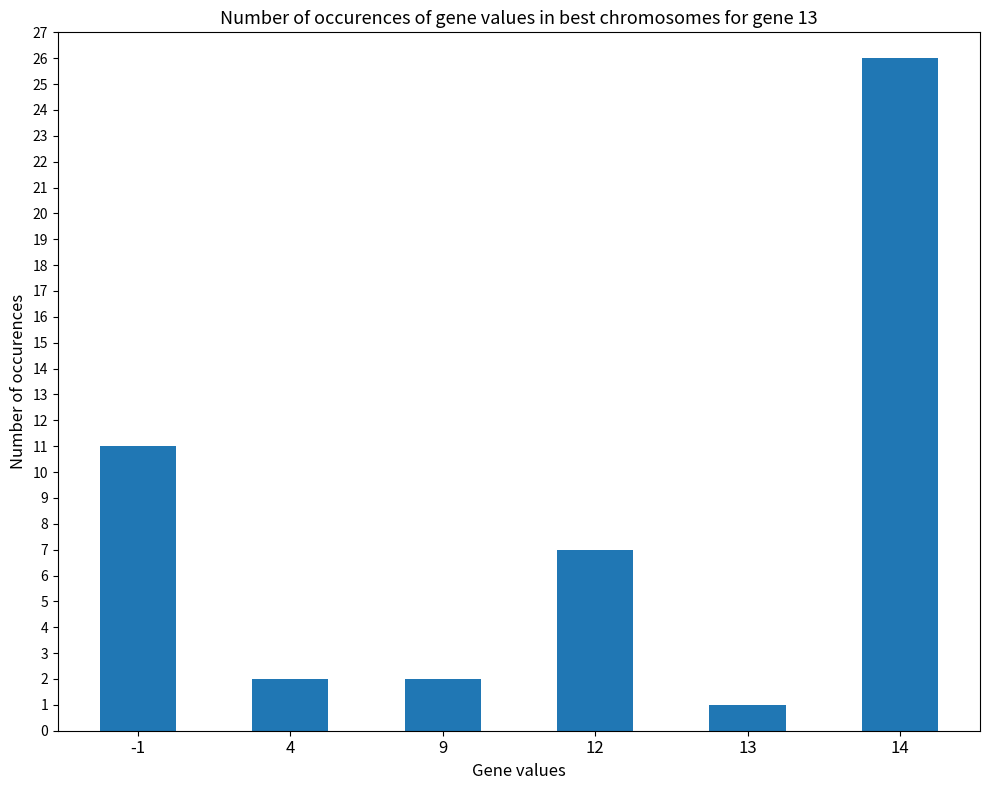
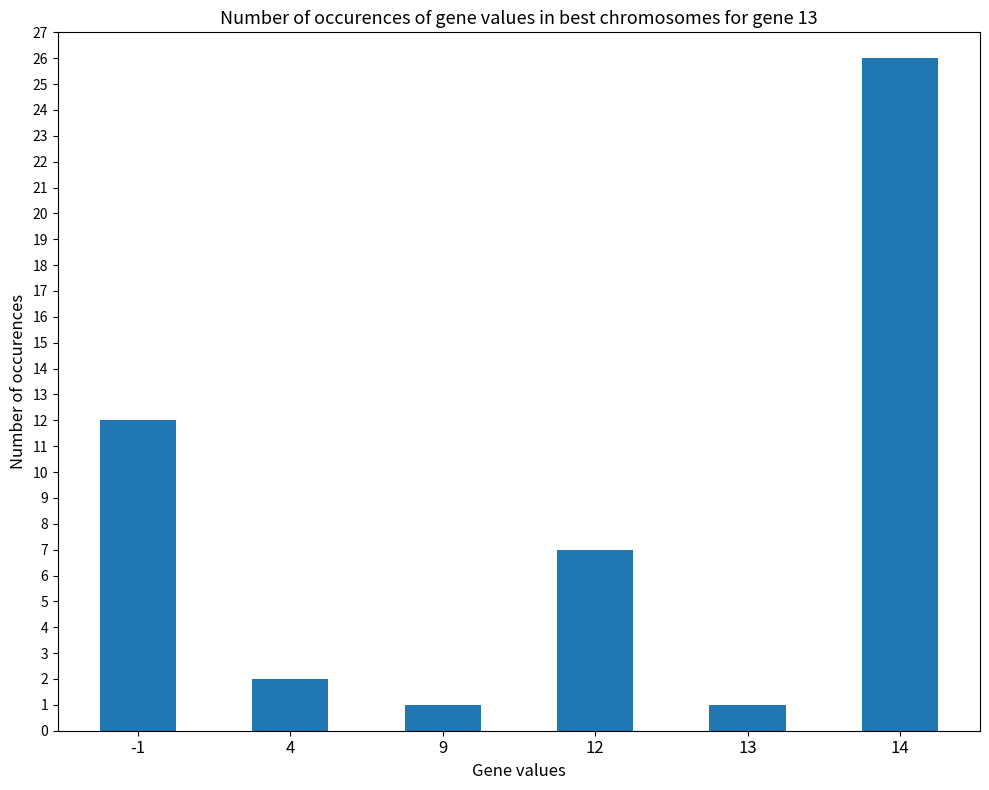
-1: 11 -> 12
9: 2 -> 1
